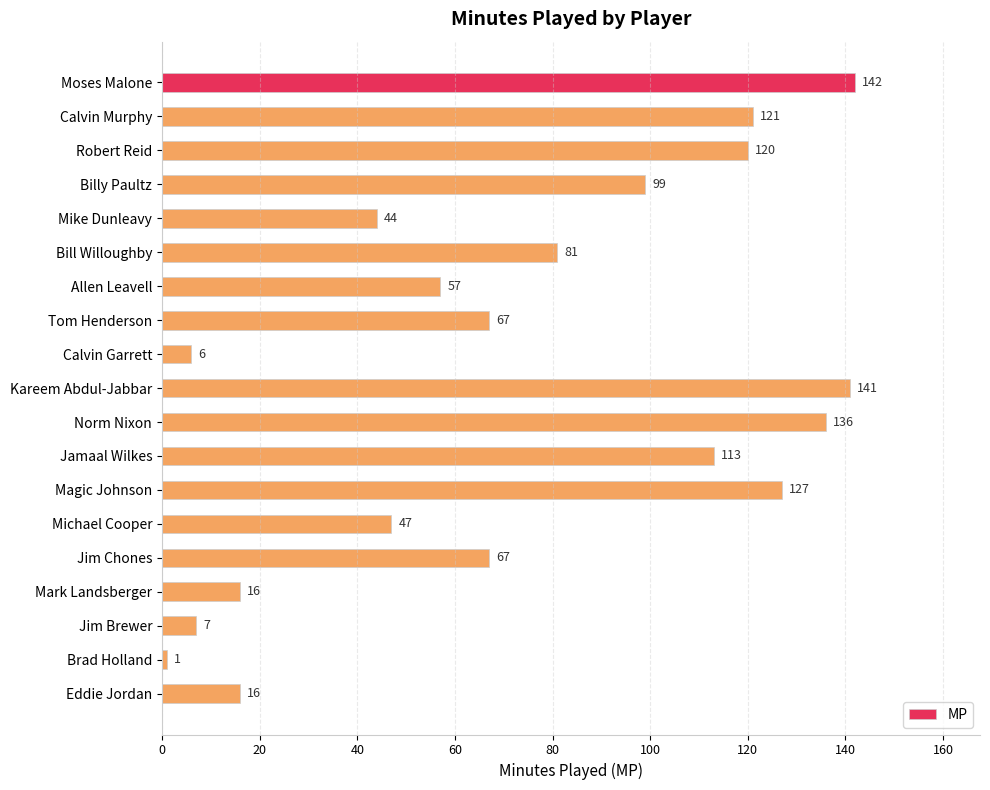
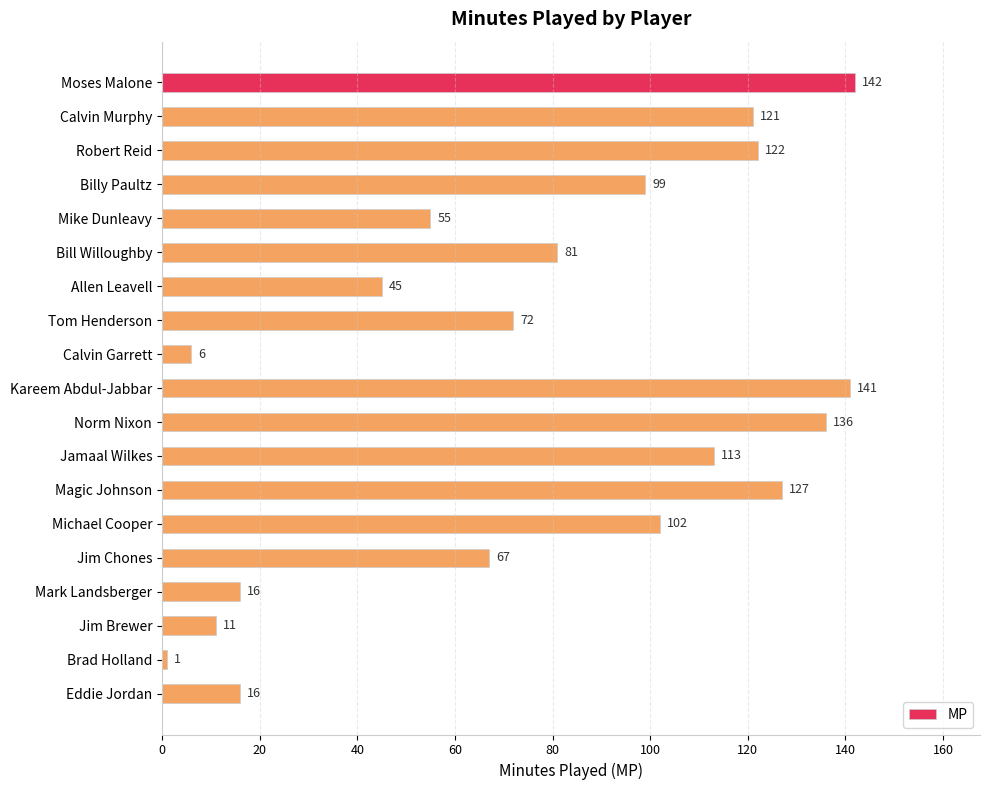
Robert Reid: 120 -> 122
Mike Dunleavy: 44 -> 55
Allen Leavell: 57 -> 45
Tom Henderson: 67 -> 72
Michael Cooper: 47 -> 102
Jim Brewer: 7 -> 11
